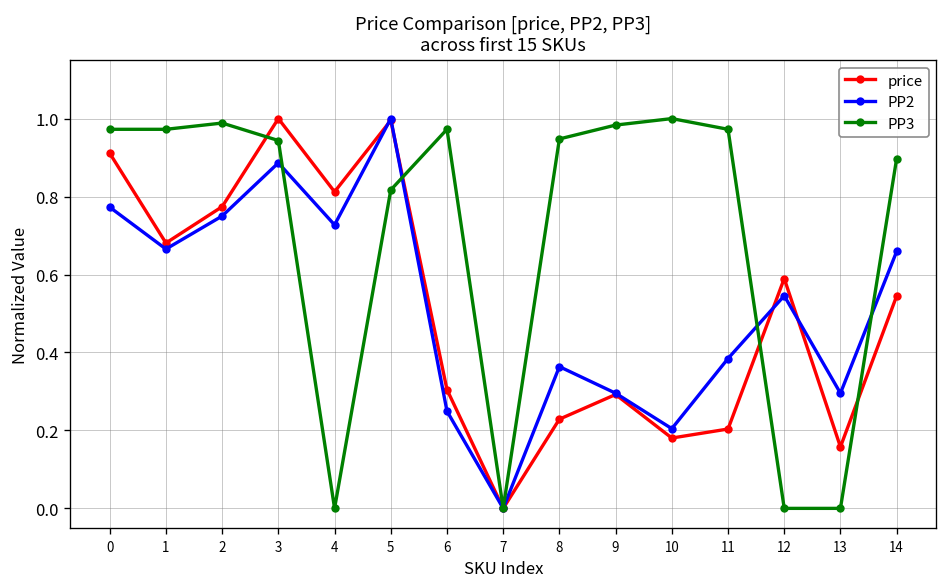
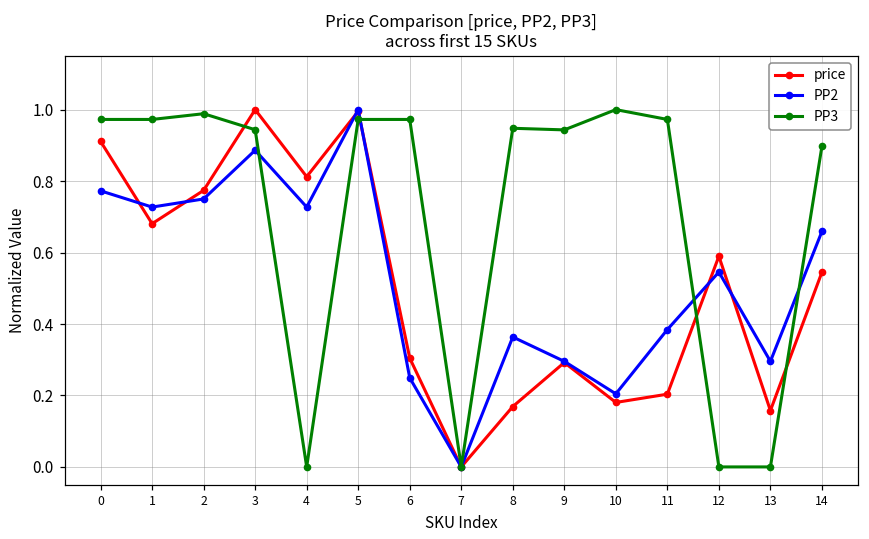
PP2, 1: 0.67 -> 0.73
PP3, 5: 0.82 -> 0.97
price, 8: 0.23 -> 0.17
PP3, 9: 0.98 -> 0.94
